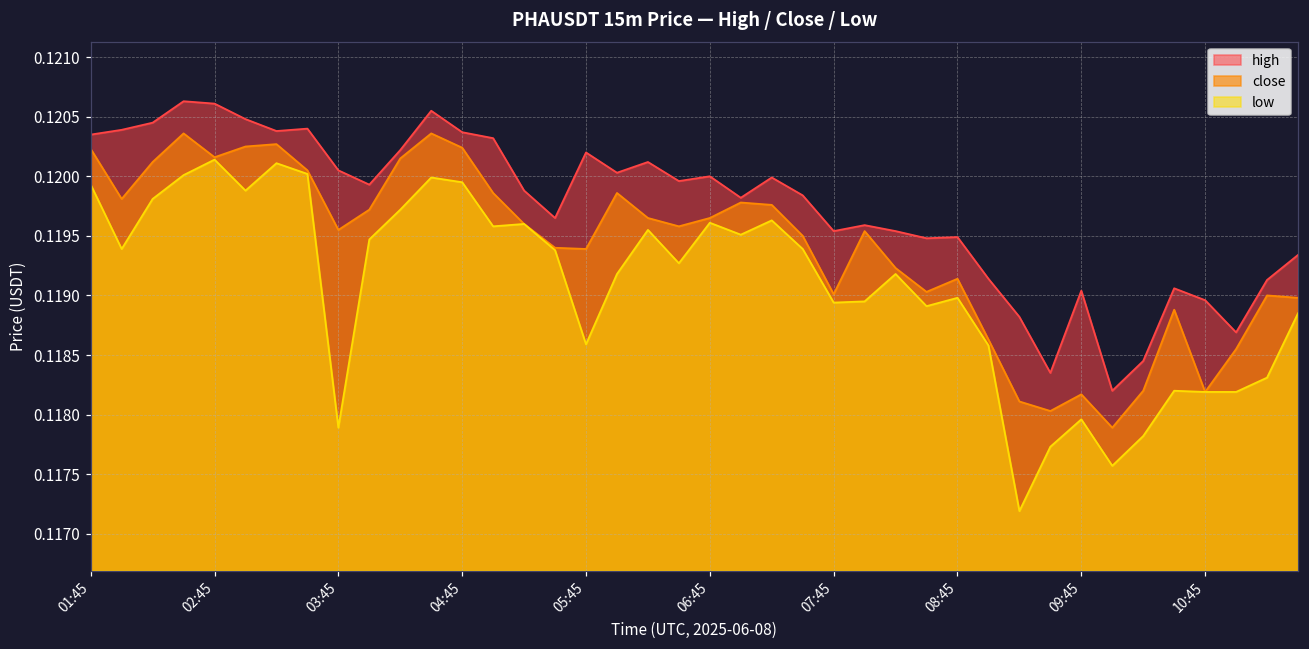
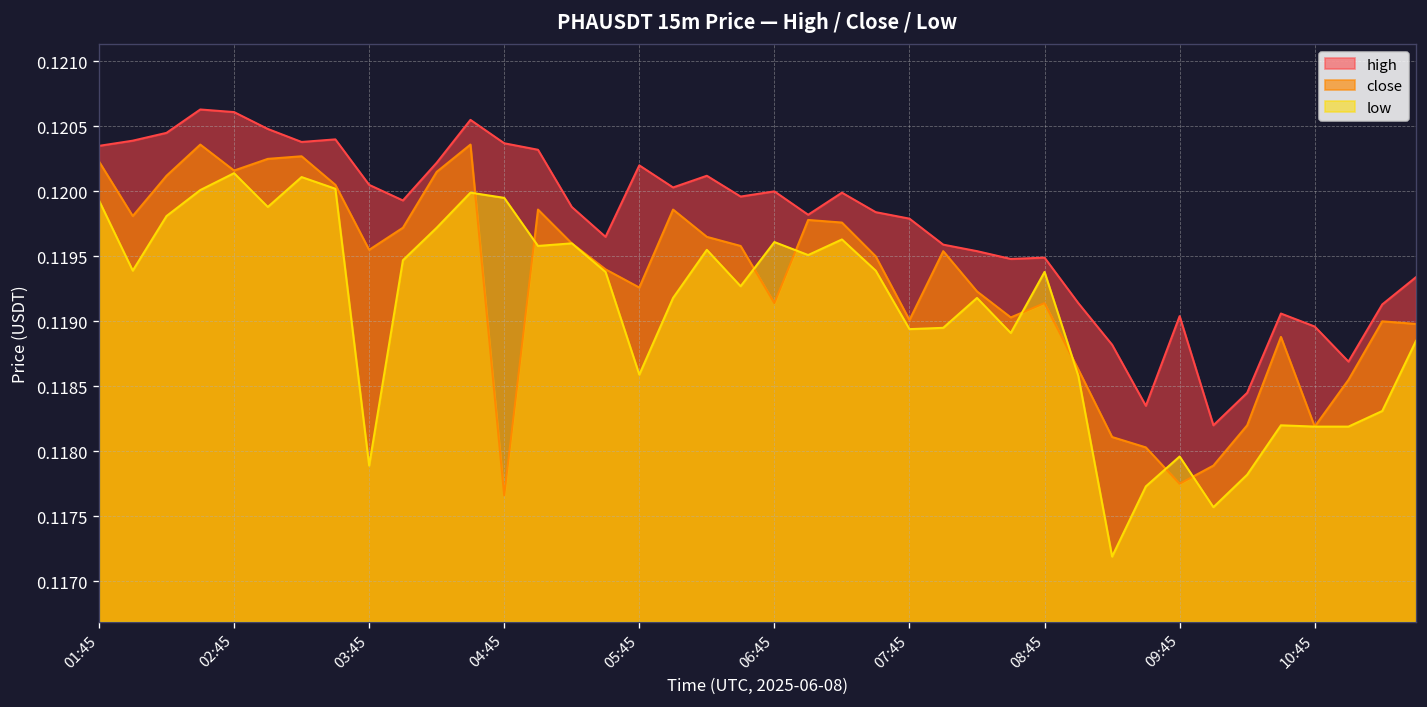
close, 04:45: 0.12024 -> 0.11766
close, 05:45: 0.11939 -> 0.11926
close, 06:45: 0.11965 -> 0.11914
high, 07:45: 0.11954 -> 0.11979
low, 08:45: 0.11898 -> 0.11938
close, 09:45: 0.11817 -> 0.11775
